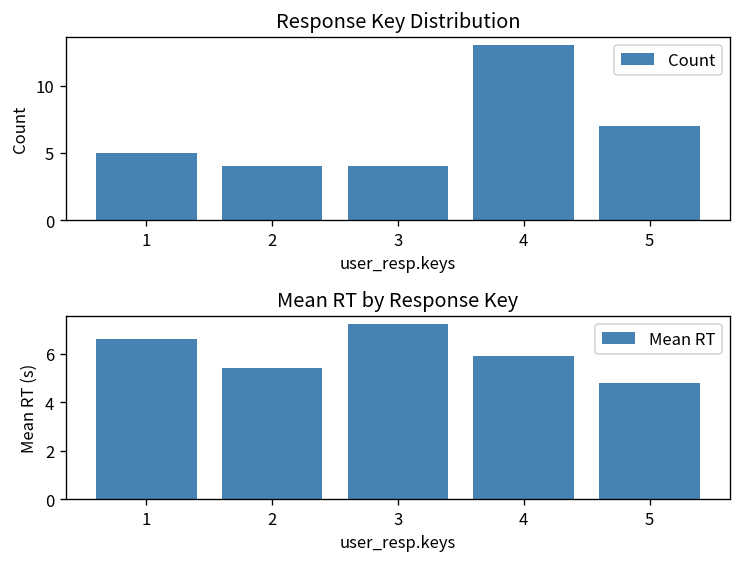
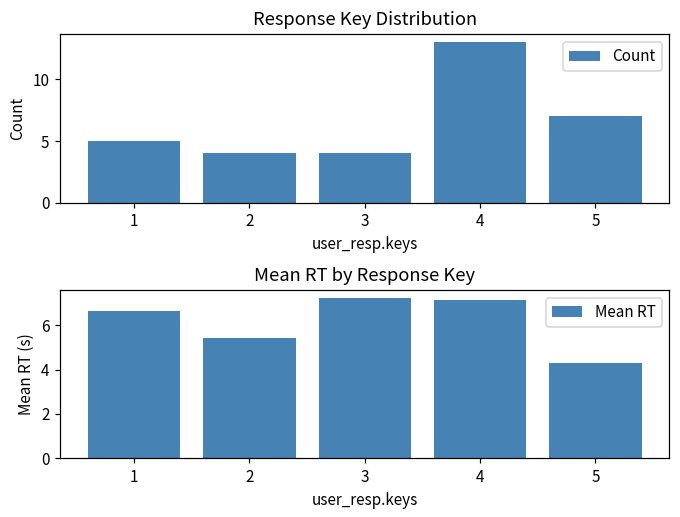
Mean RT by Response Key, 4: 5.9 -> 7.2
Mean RT by Response Key, 5: 4.8 -> 4.3
